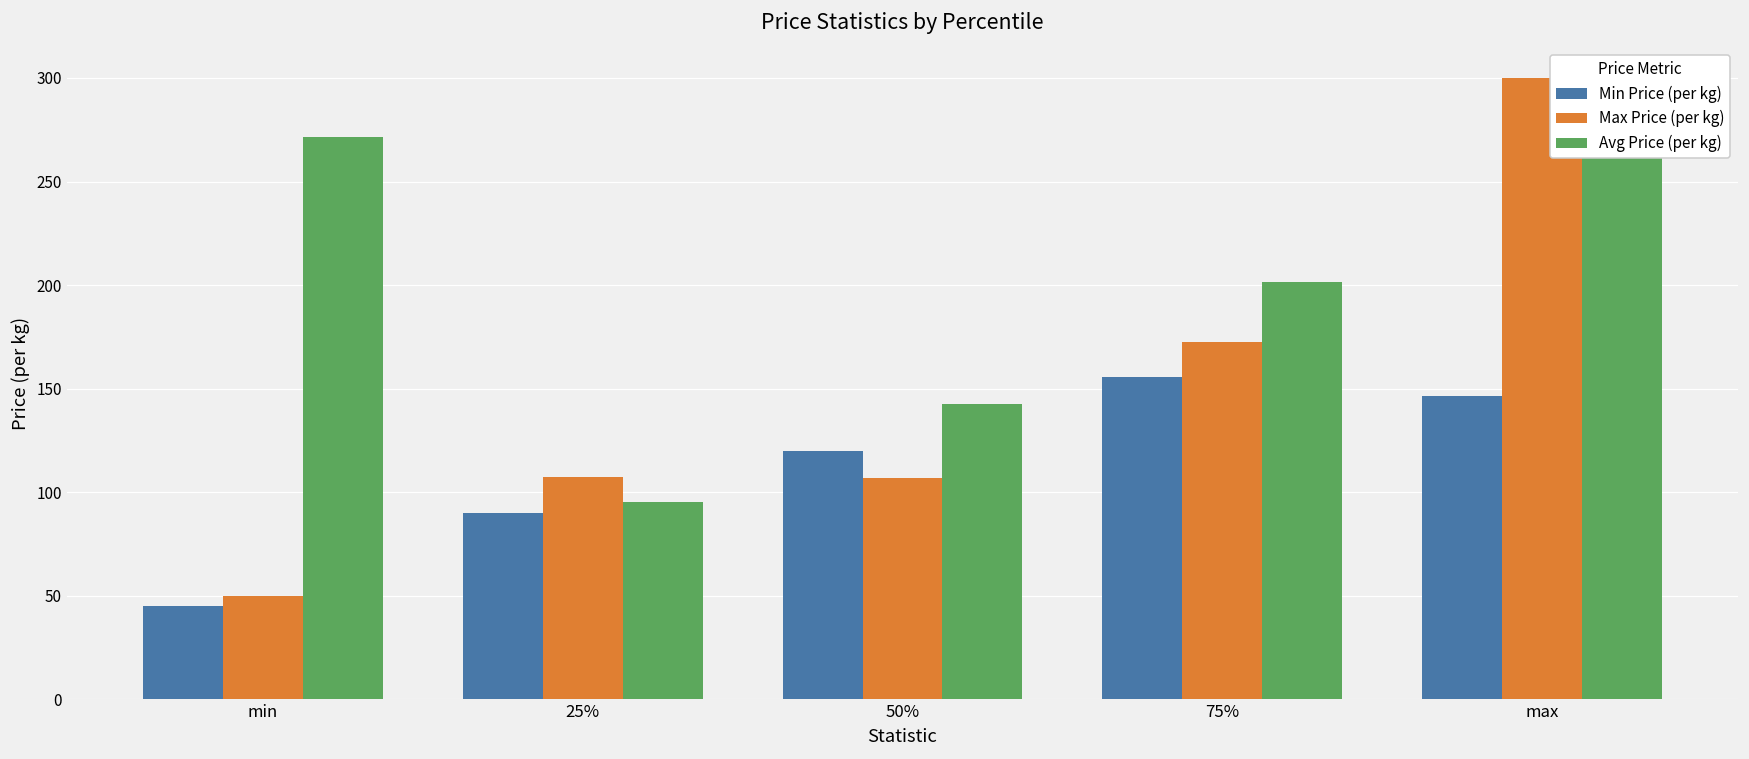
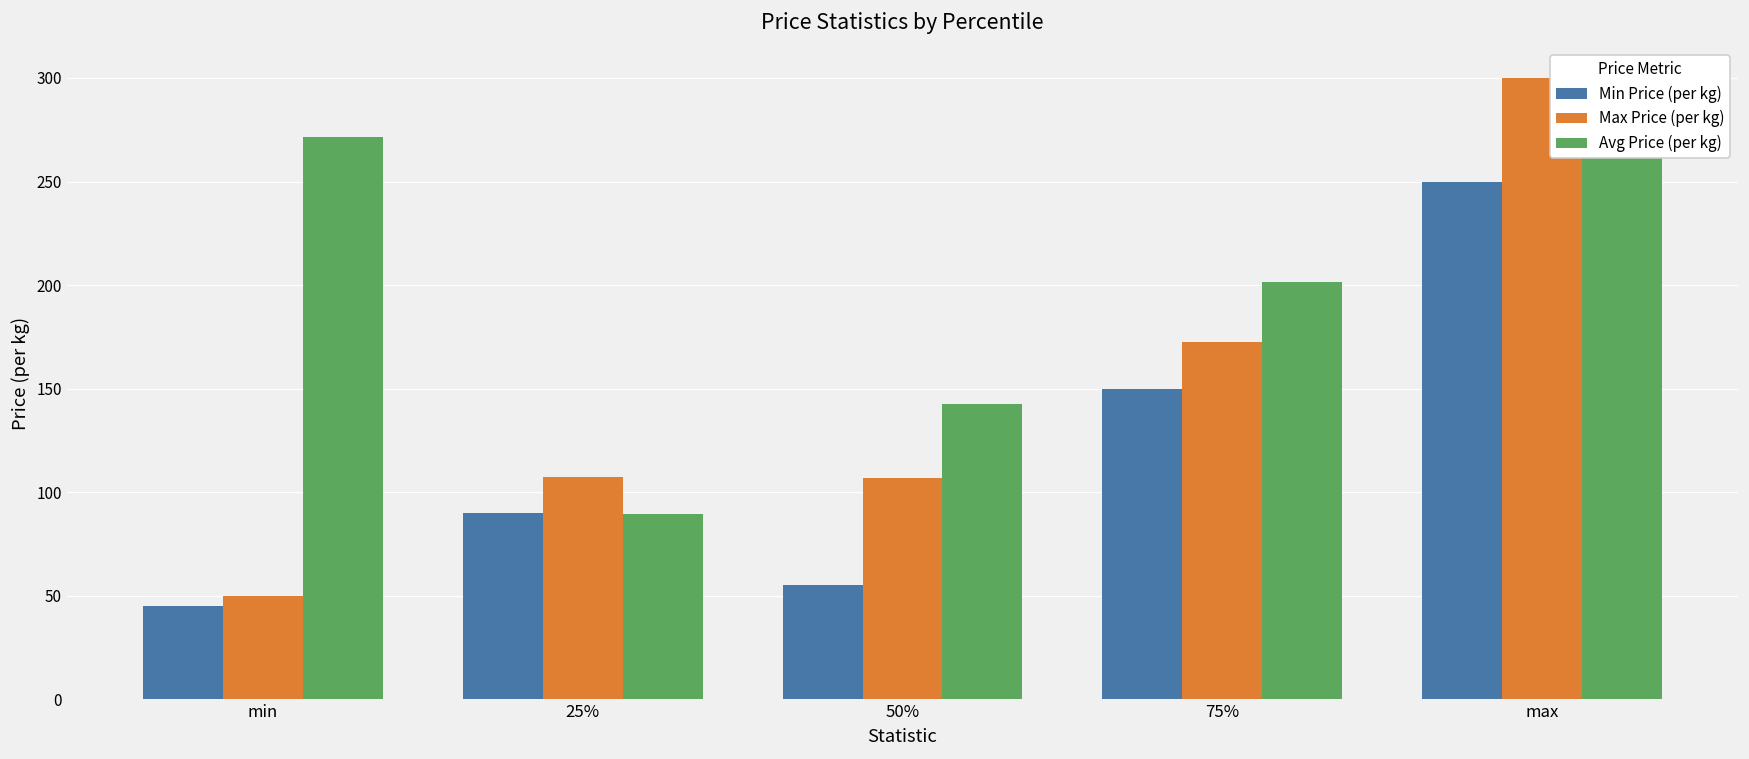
Avg Price (per kg), 25%: 95 -> 89
Min Price (per kg), 50%: 120 -> 55
Min Price (per kg), 75%: 156 -> 150
Min Price (per kg), max: 146 -> 250
